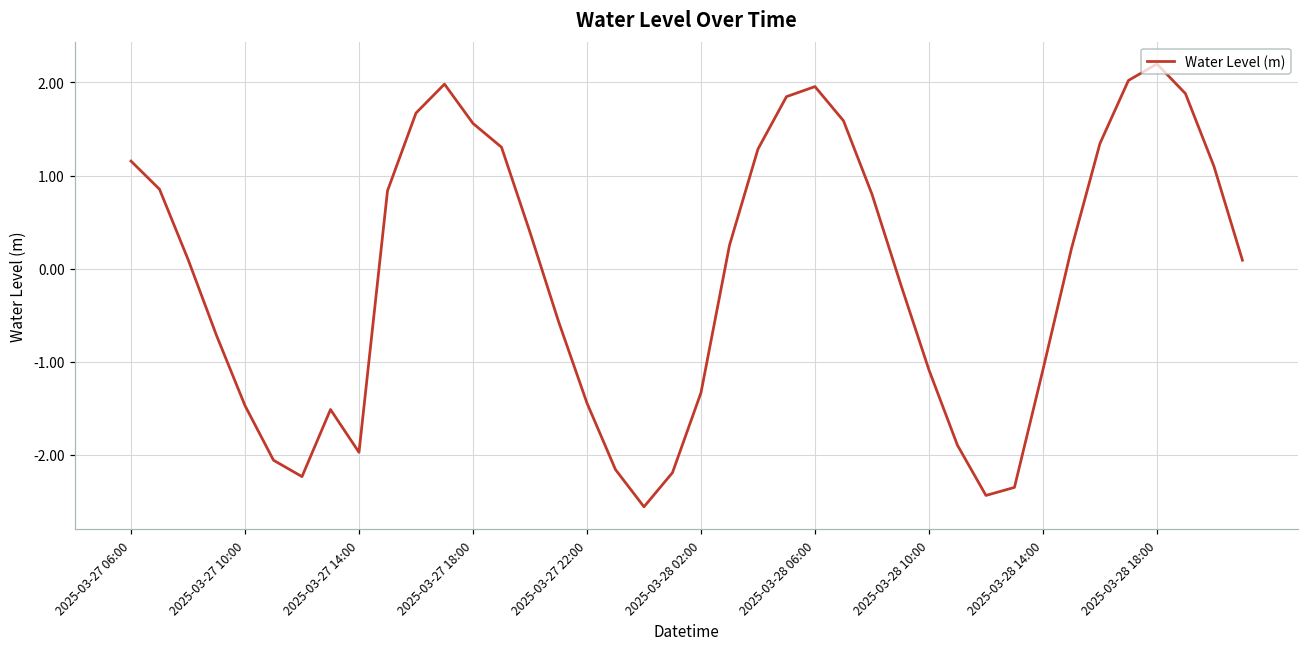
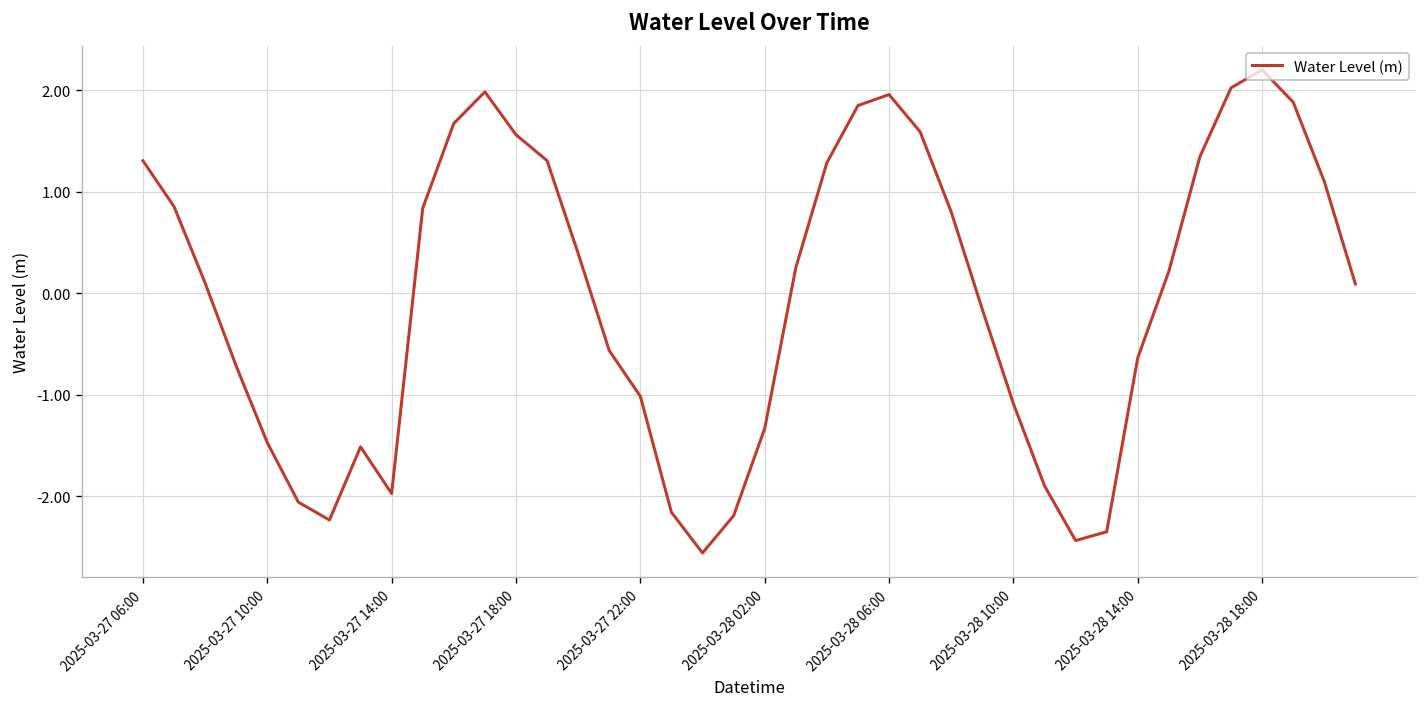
2025-03-27 06:00: 1.2 -> 1.3
2025-03-27 22:00: -1.4 -> -1.0
2025-03-28 14:00: -1.1 -> -0.6
